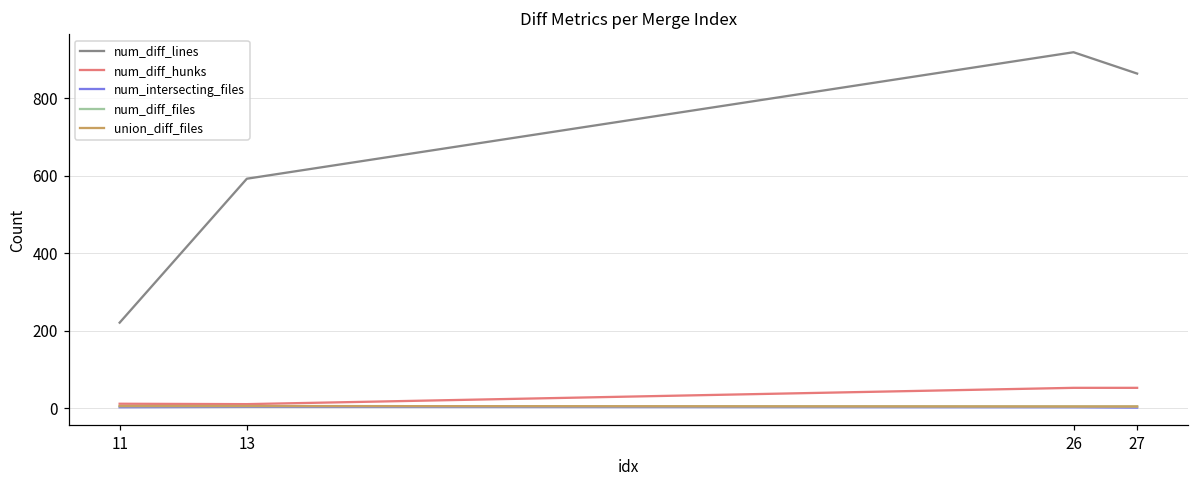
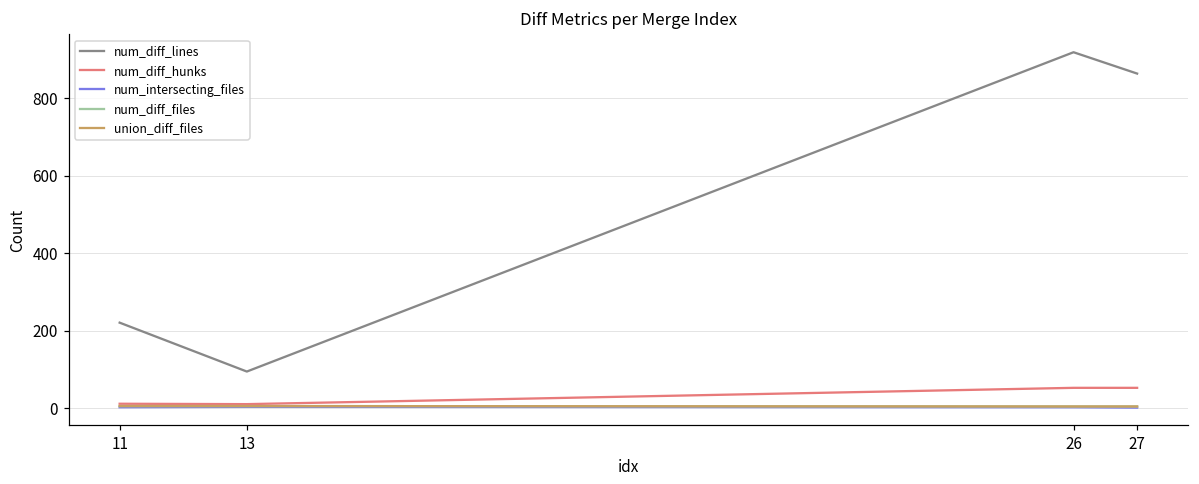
num_diff_lines, 13: 590 -> 100
